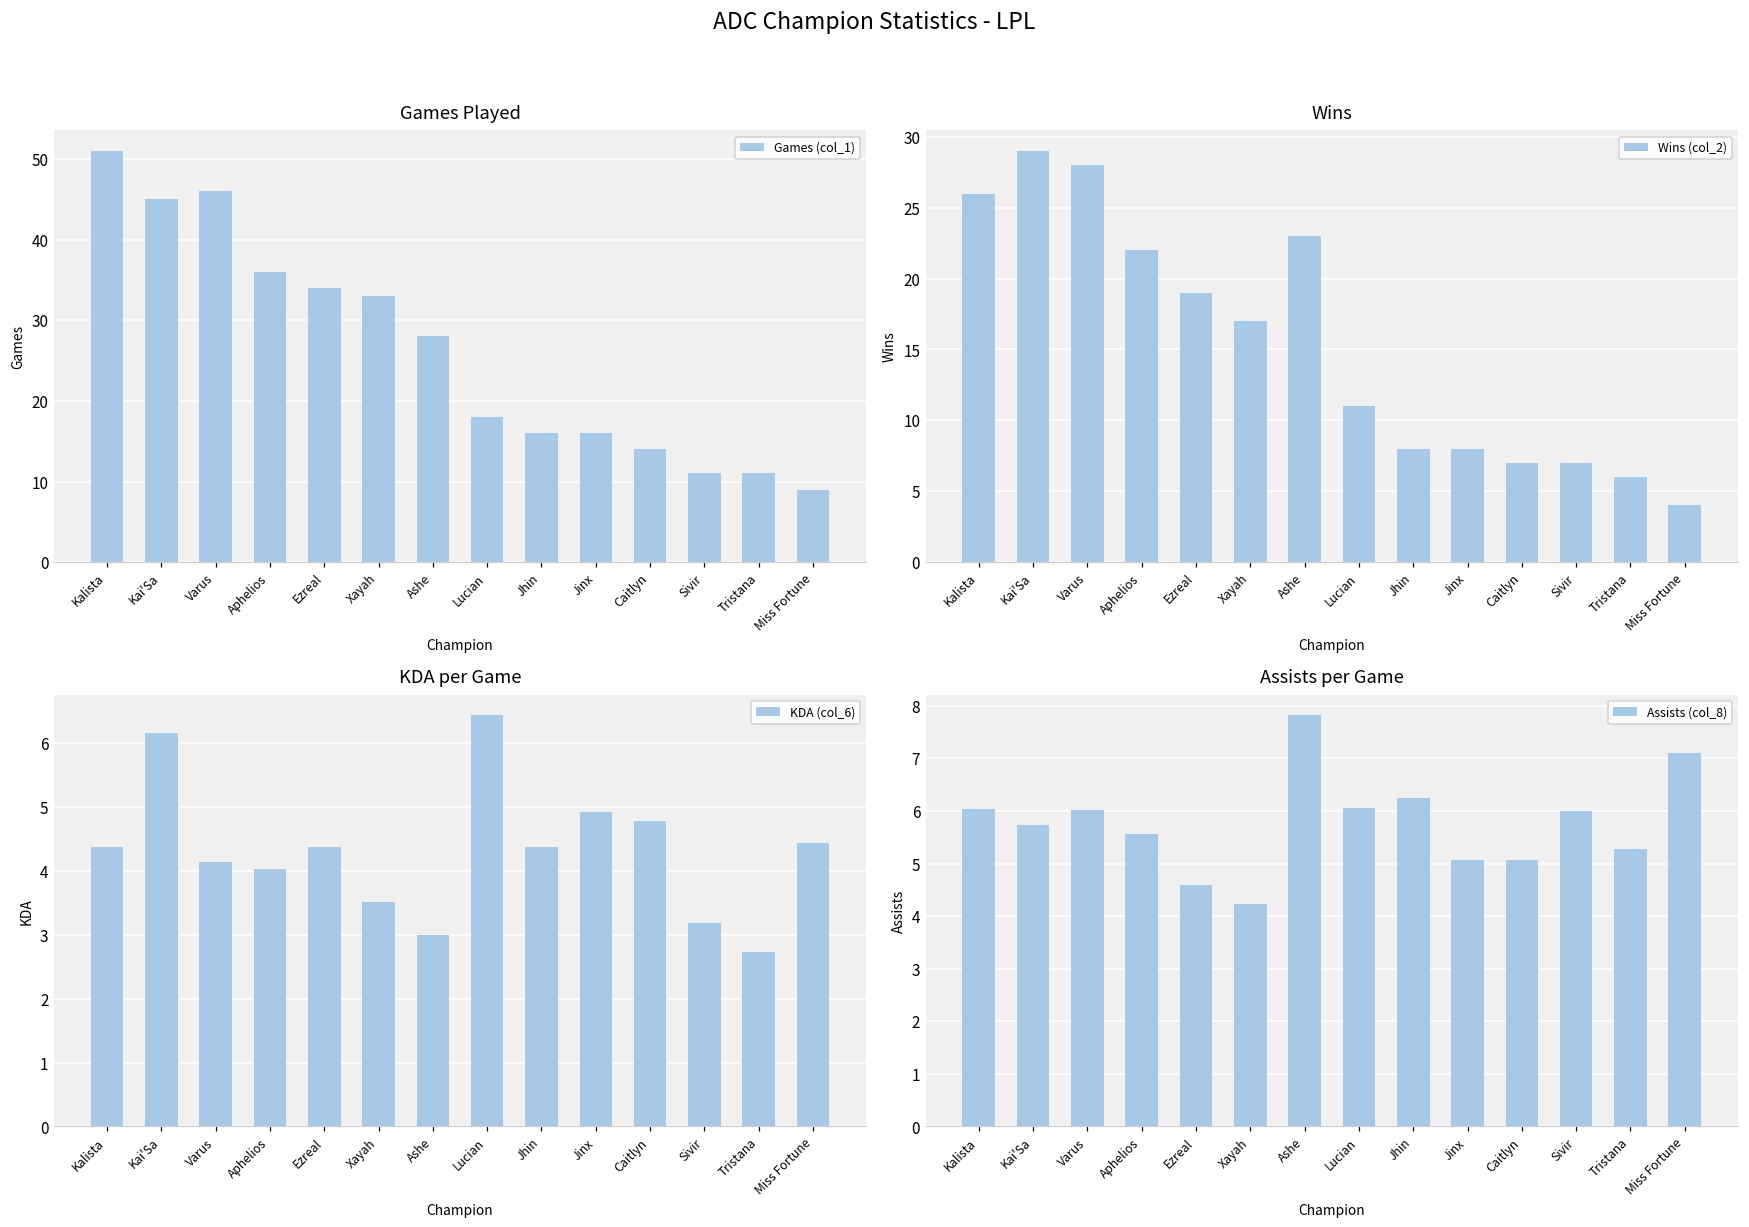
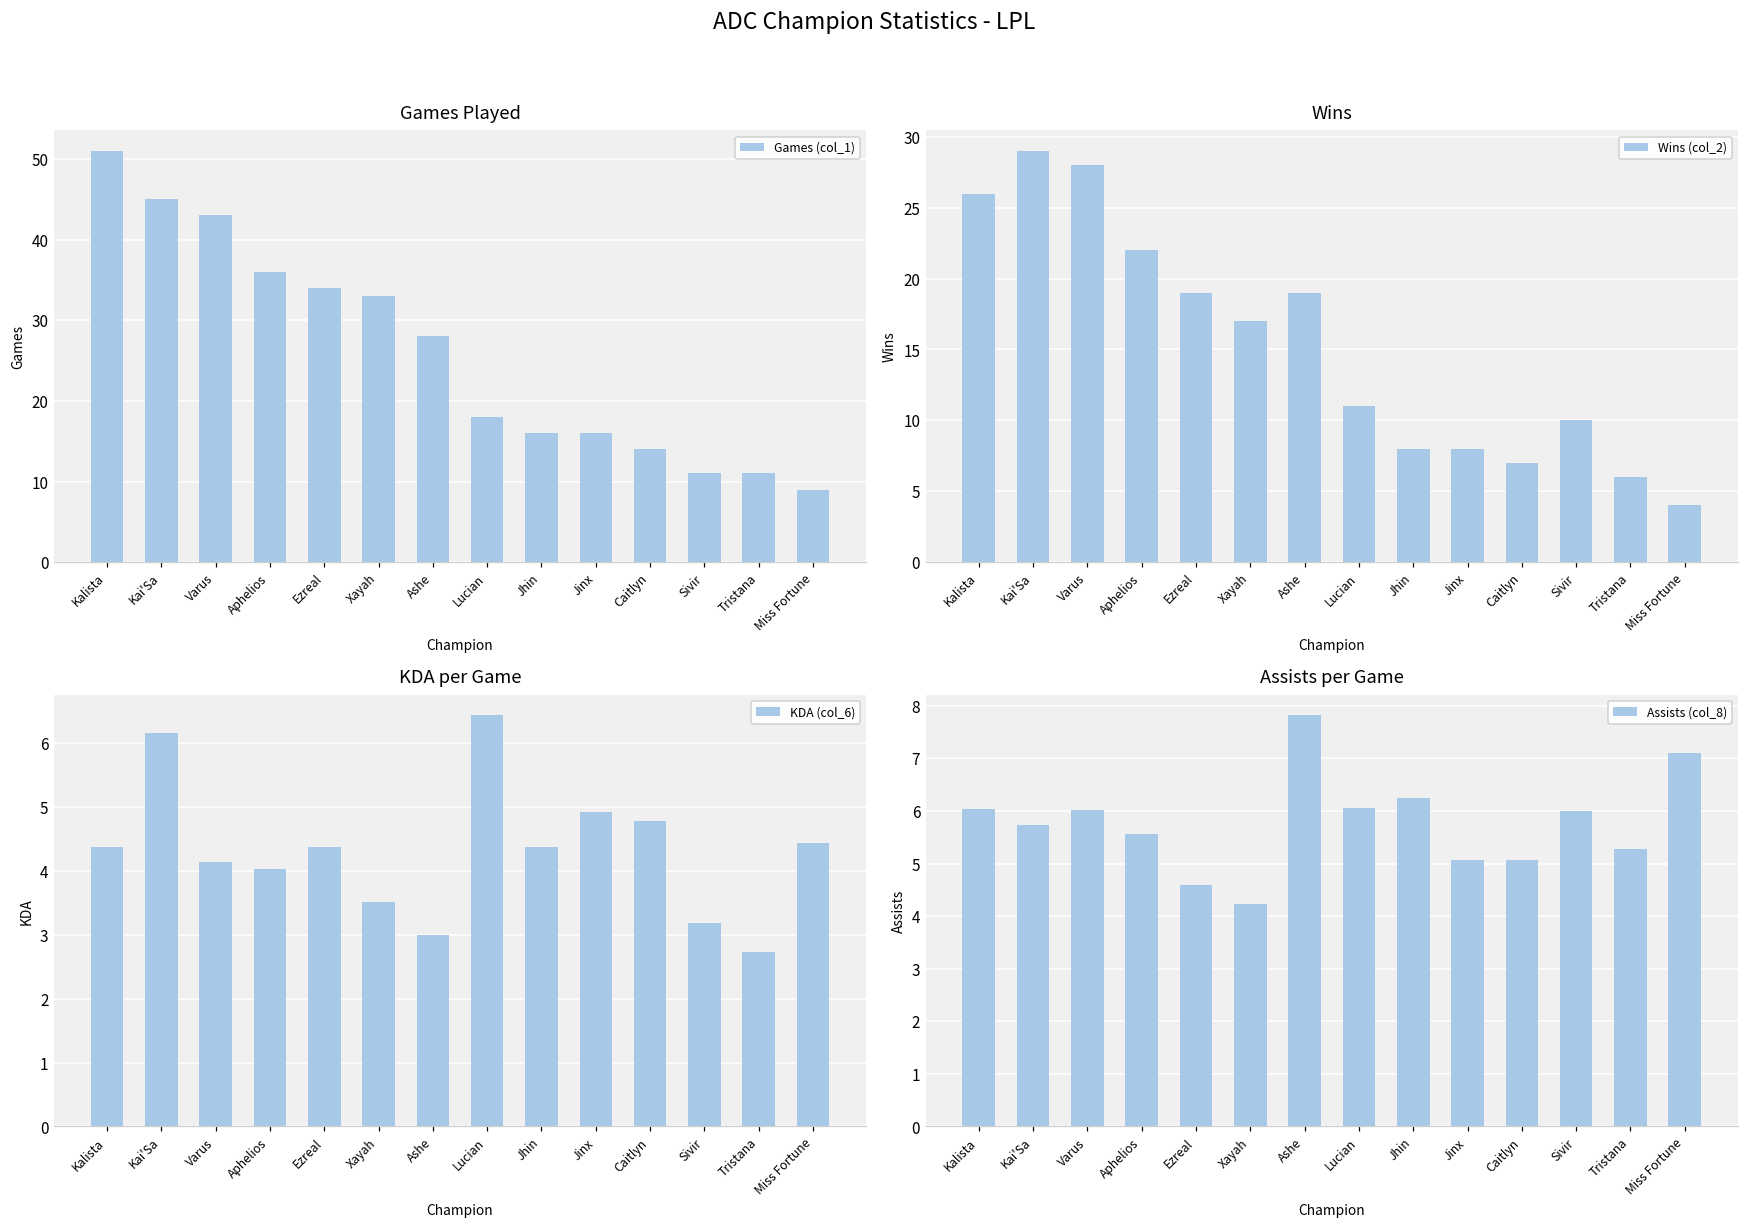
Games Played, Varus: 46 -> 43
Wins, Ashe: 23 -> 19
Wins, Sivir: 7 -> 10
